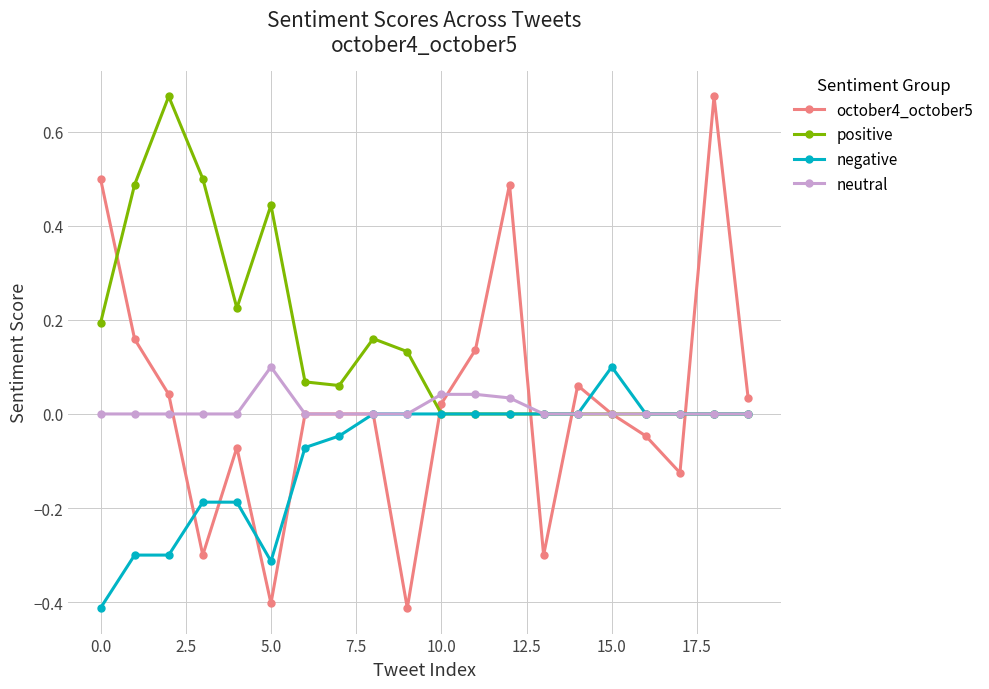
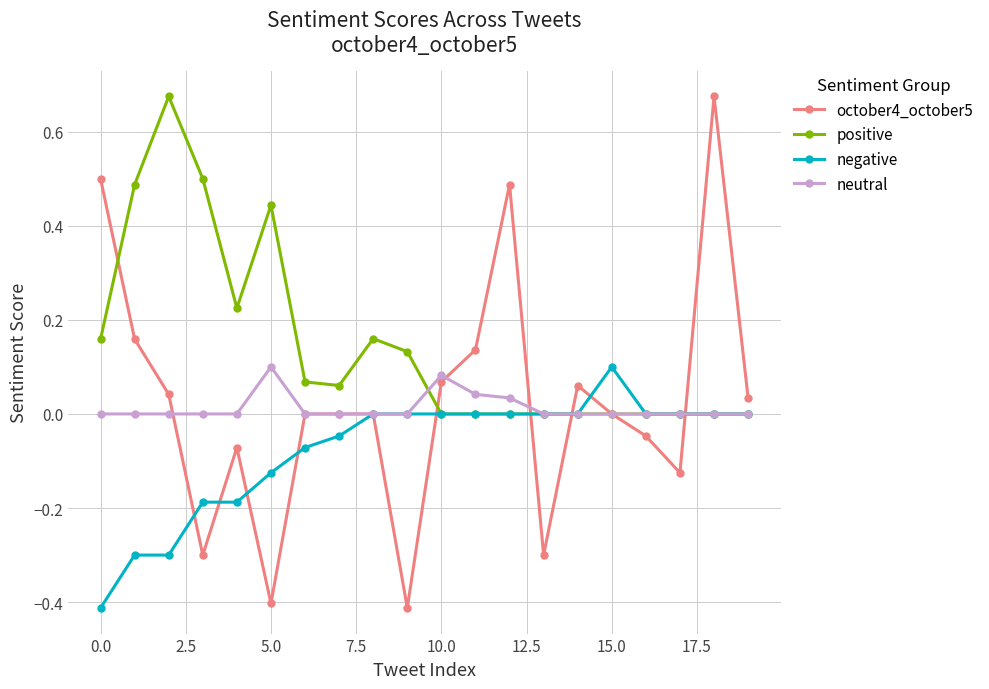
positive, 0.0: 0.19 -> 0.16
negative, 5.0: -0.31 -> -0.13
october4_october5, 10.0: 0.02 -> 0.07
neutral, 10.0: 0.04 -> 0.08
